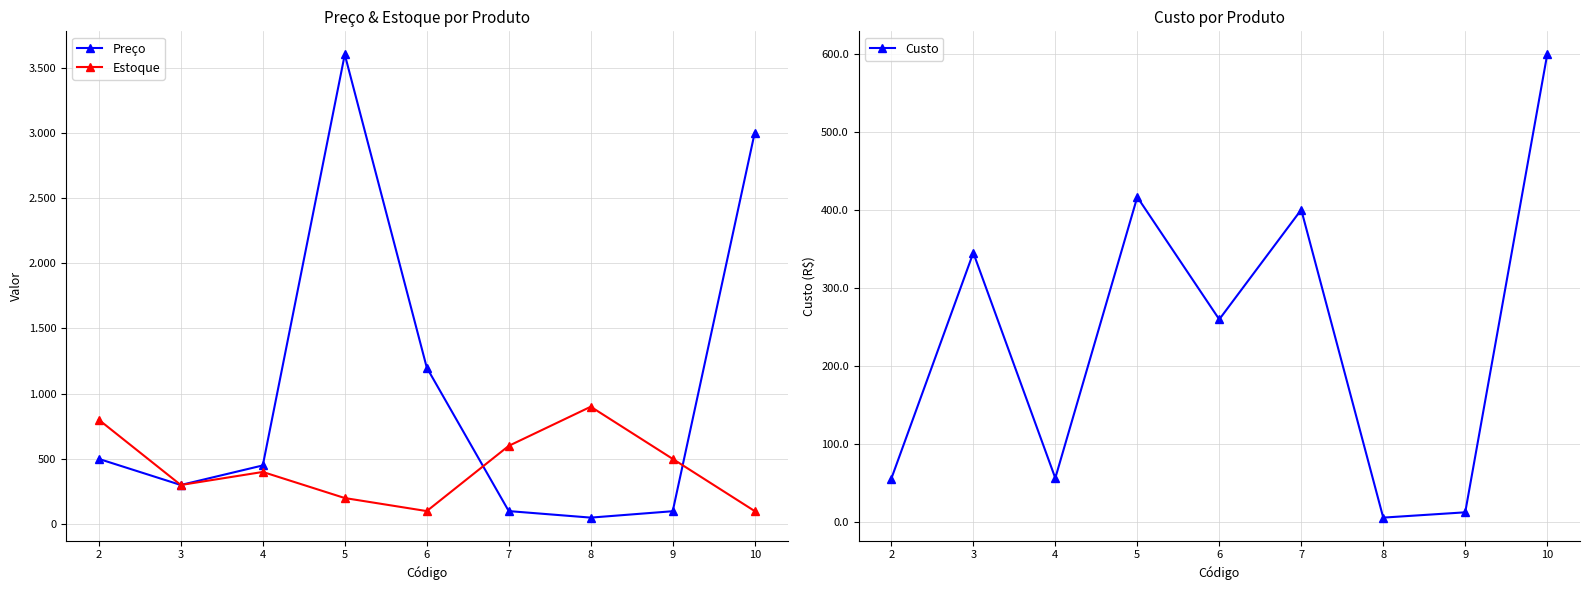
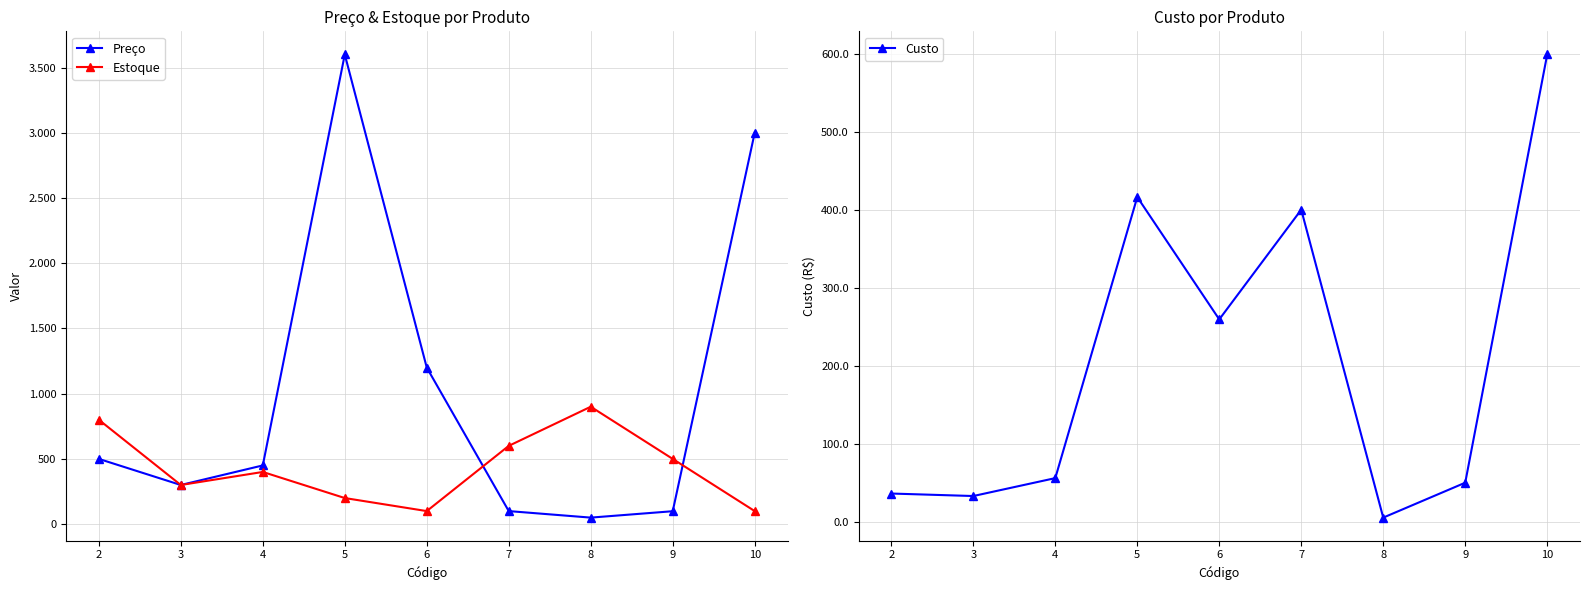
Custo por Produto, 2: 60 -> 40
Custo por Produto, 3: 350 -> 30
Custo por Produto, 9: 10 -> 50
